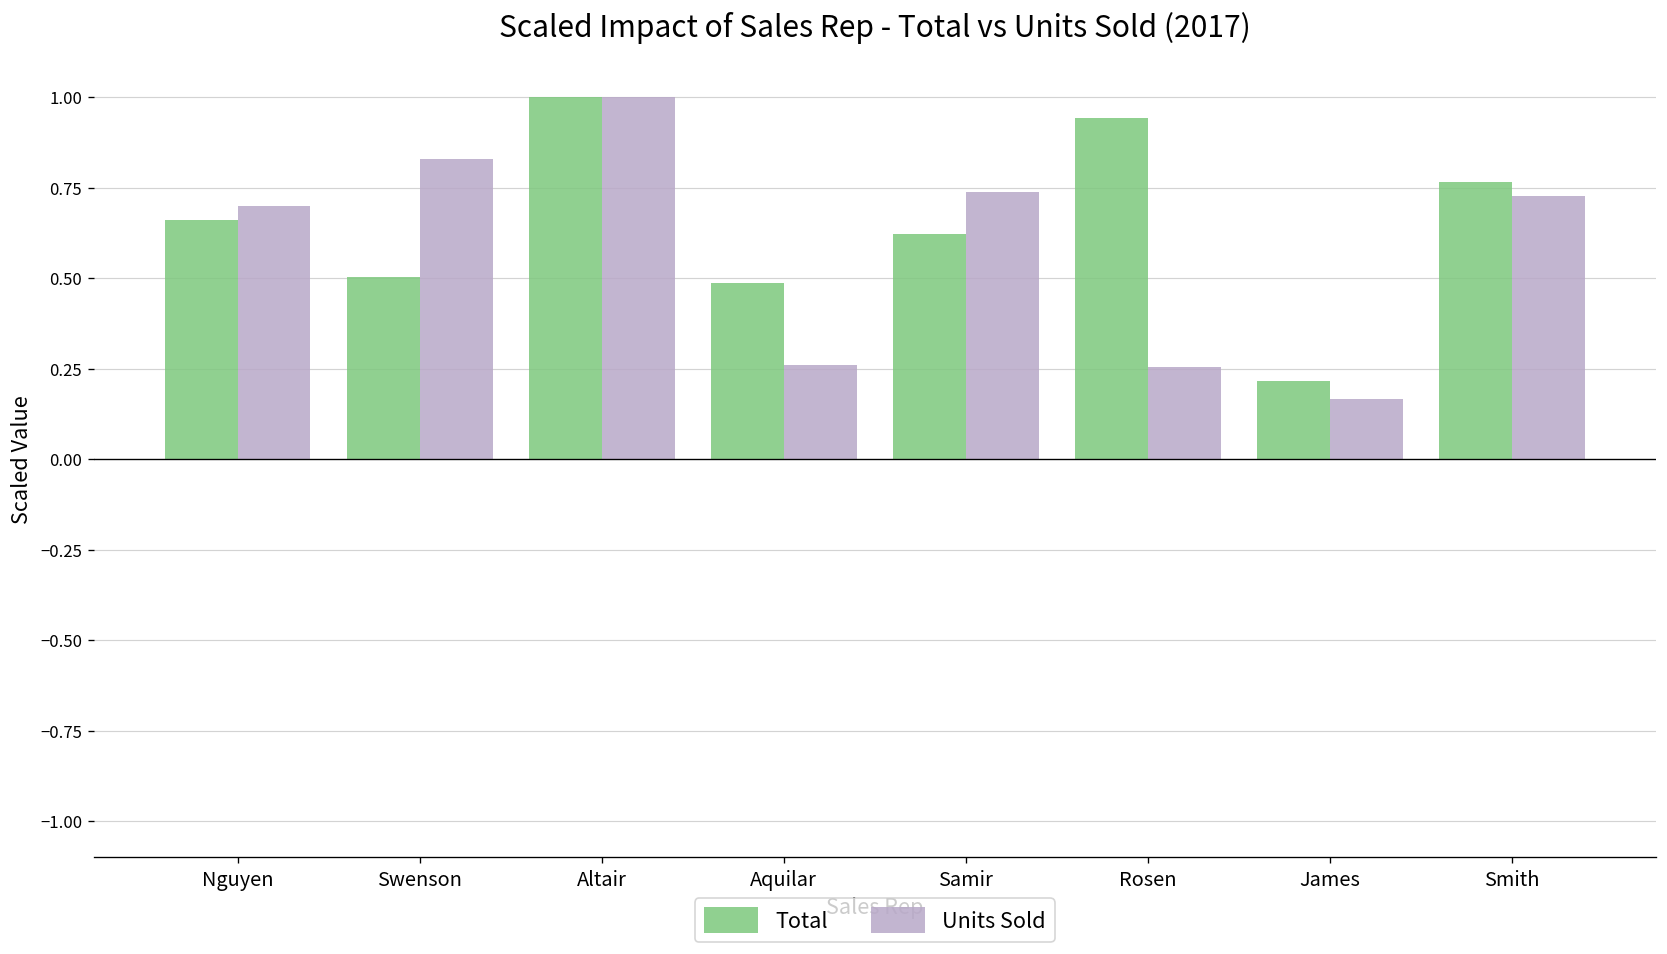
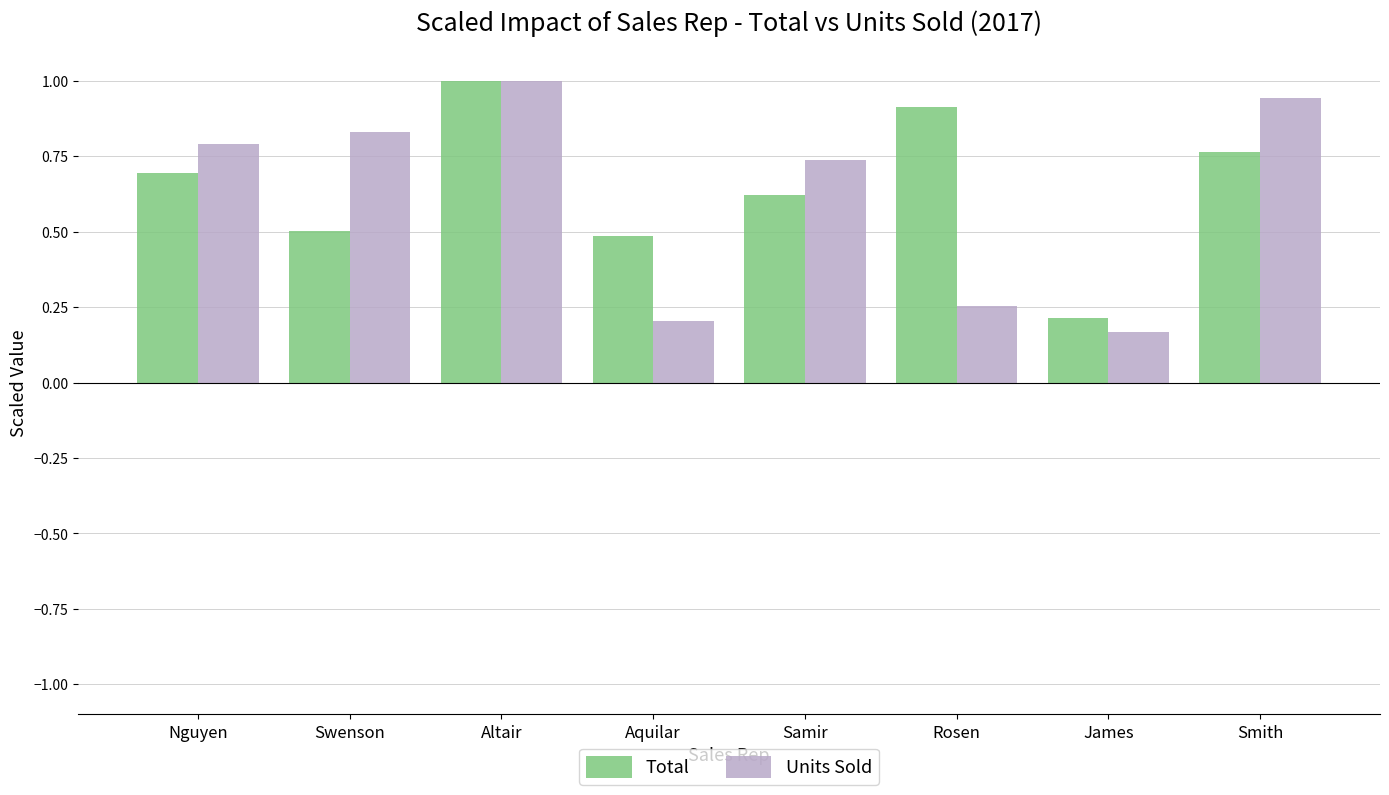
Total, Nguyen: 0.66 -> 0.69
Units Sold, Nguyen: 0.70 -> 0.79
Units Sold, Aquilar: 0.26 -> 0.20
Total, Rosen: 0.94 -> 0.91
Units Sold, Smith: 0.73 -> 0.94
